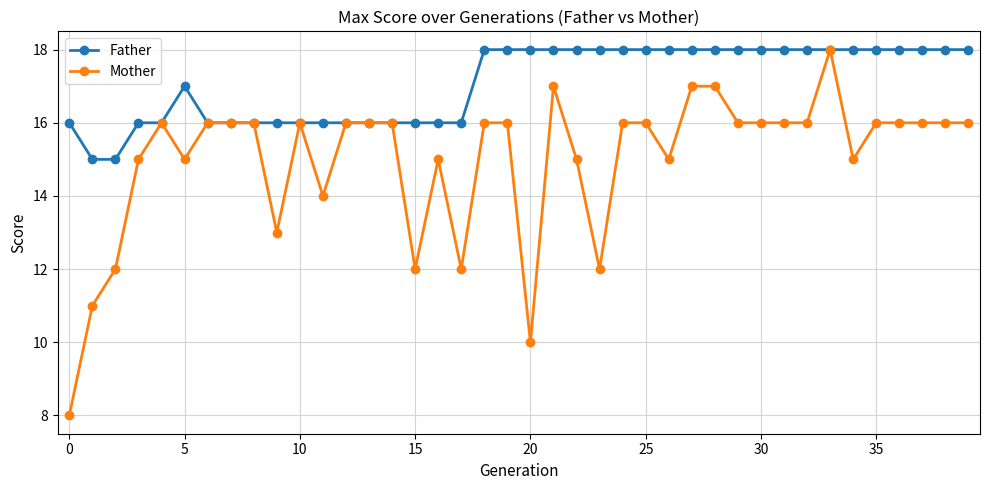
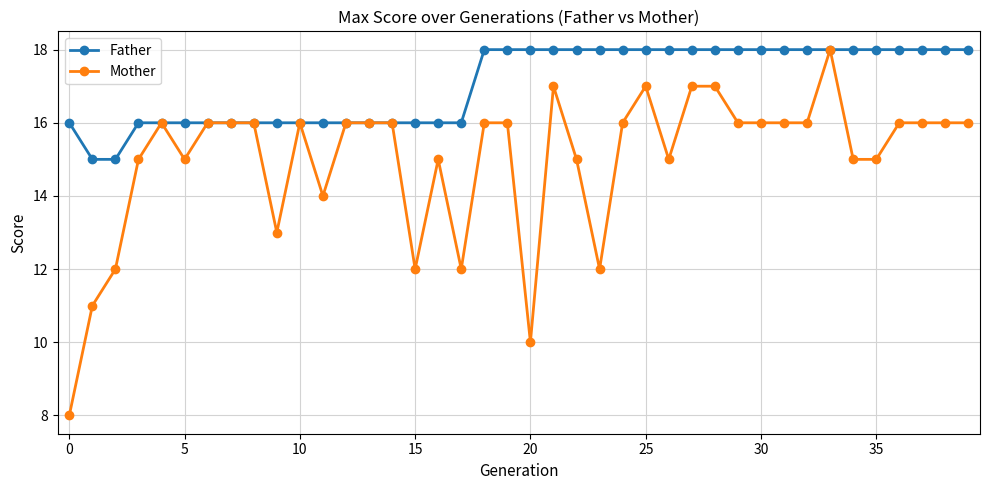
Father, 5: 17 -> 16
Mother, 25: 16 -> 17
Mother, 35: 16 -> 15
